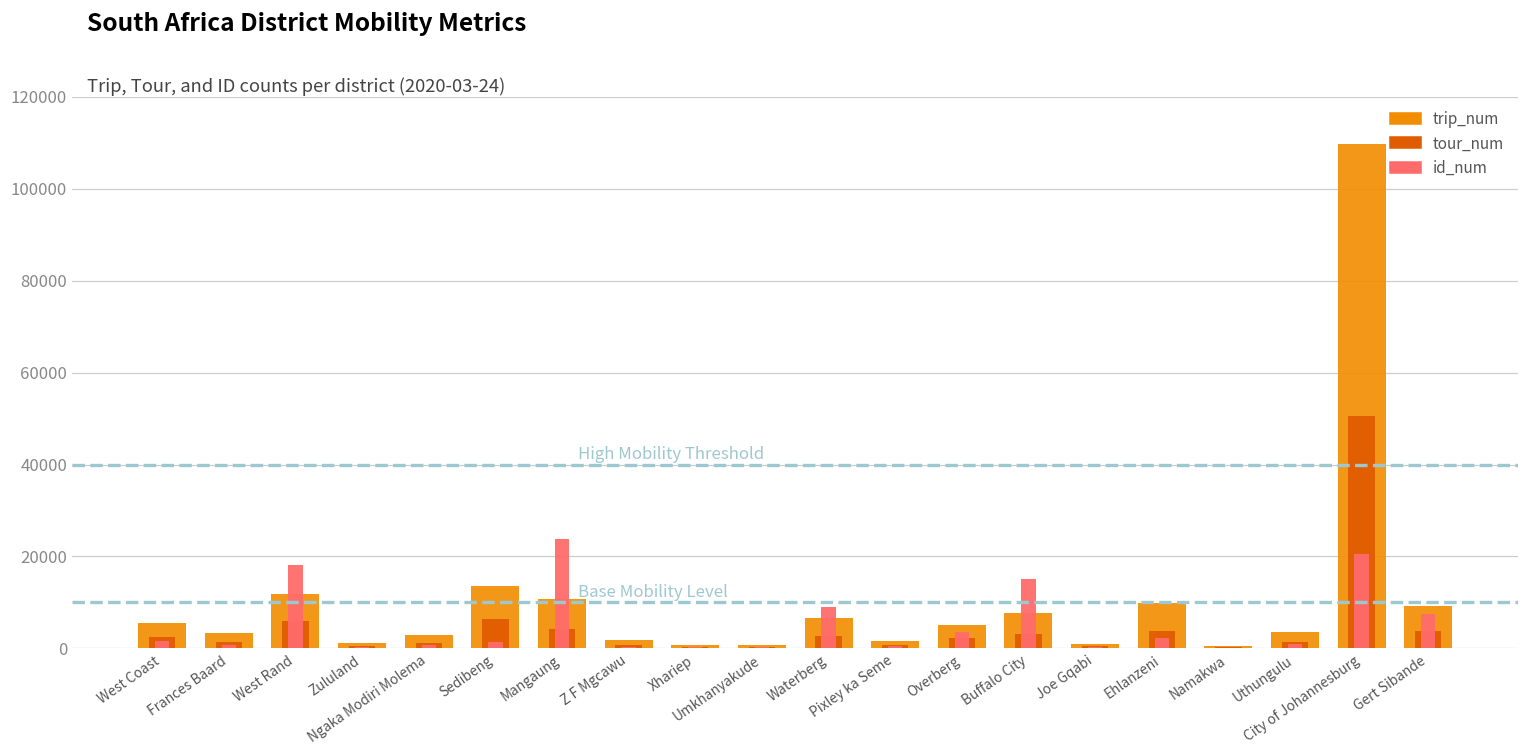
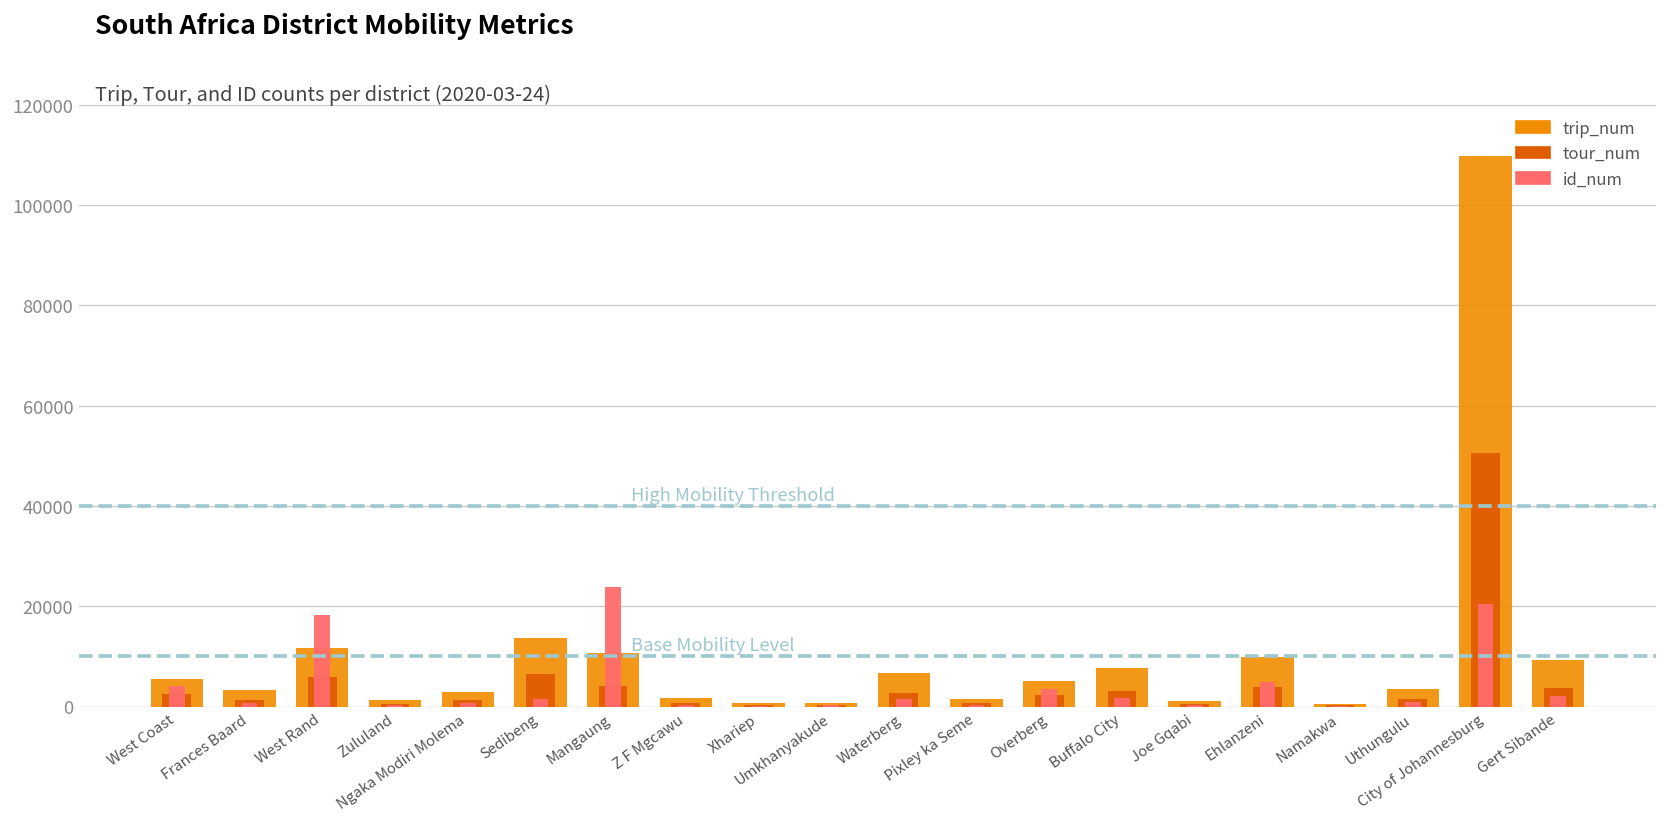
id_num, West Coast: 2000 -> 4000
id_num, Waterberg: 9000 -> 2000
id_num, Buffalo City: 15000 -> 2000
id_num, Ehlanzeni: 2000 -> 5000
id_num, Gert Sibande: 7000 -> 2000
